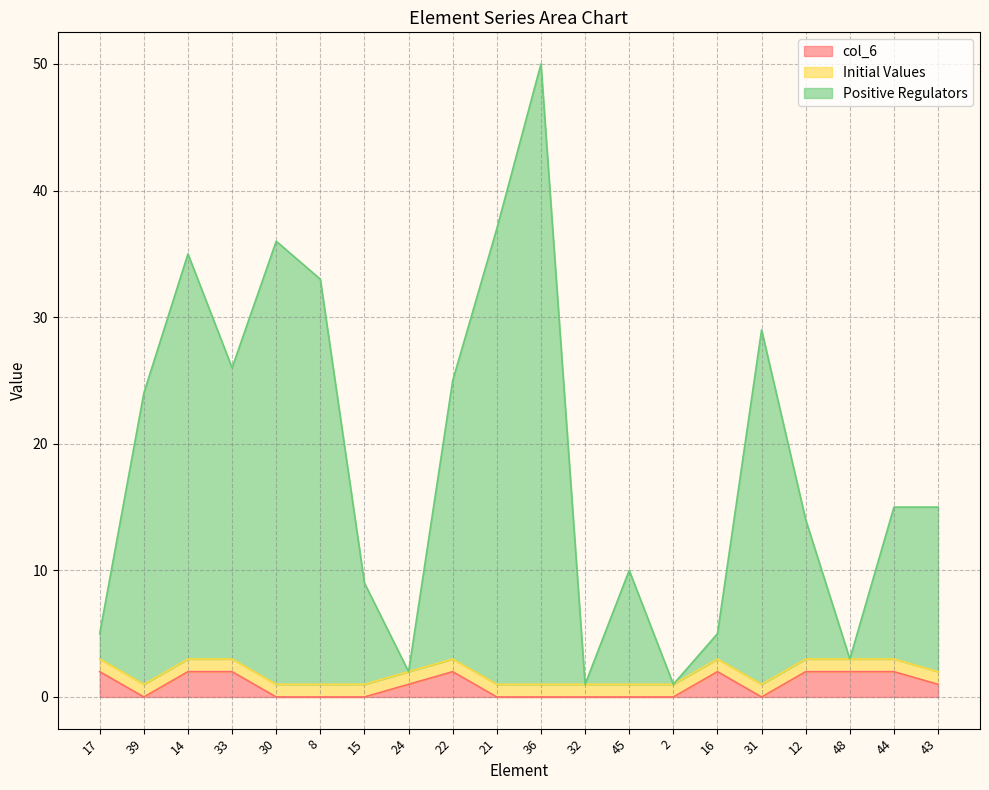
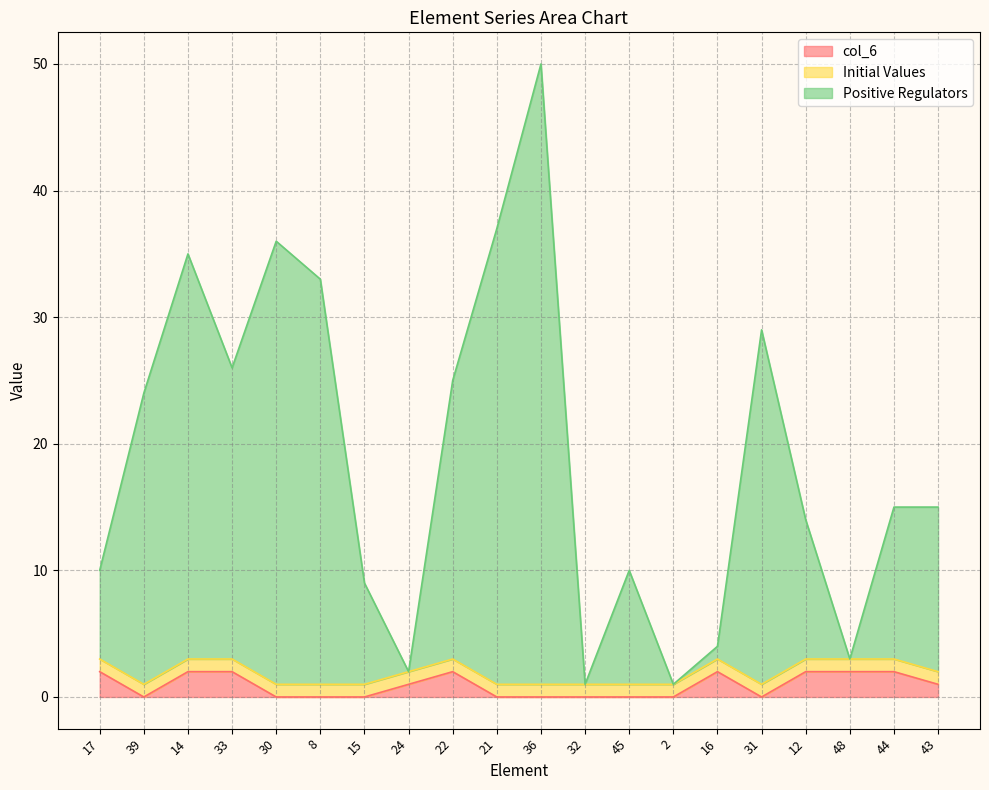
Positive Regulators, 17: 2 -> 7
Positive Regulators, 16: 2 -> 1
